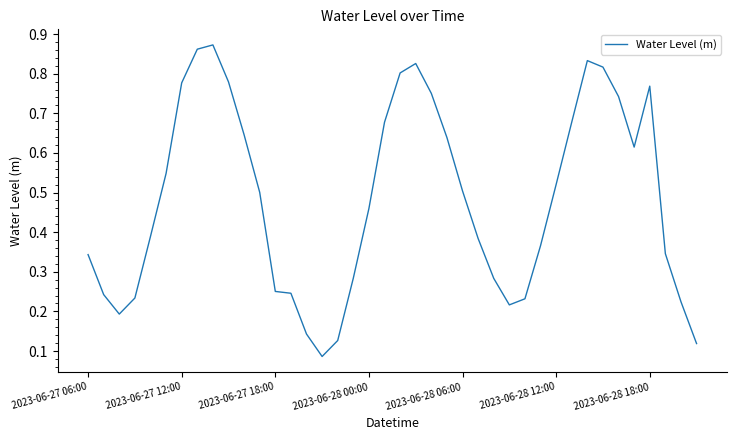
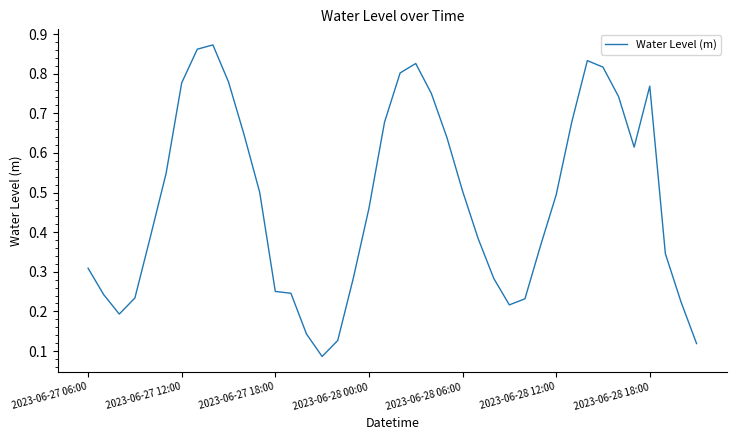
2023-06-27 06:00: 0.34 -> 0.31
2023-06-28 12:00: 0.52 -> 0.49
